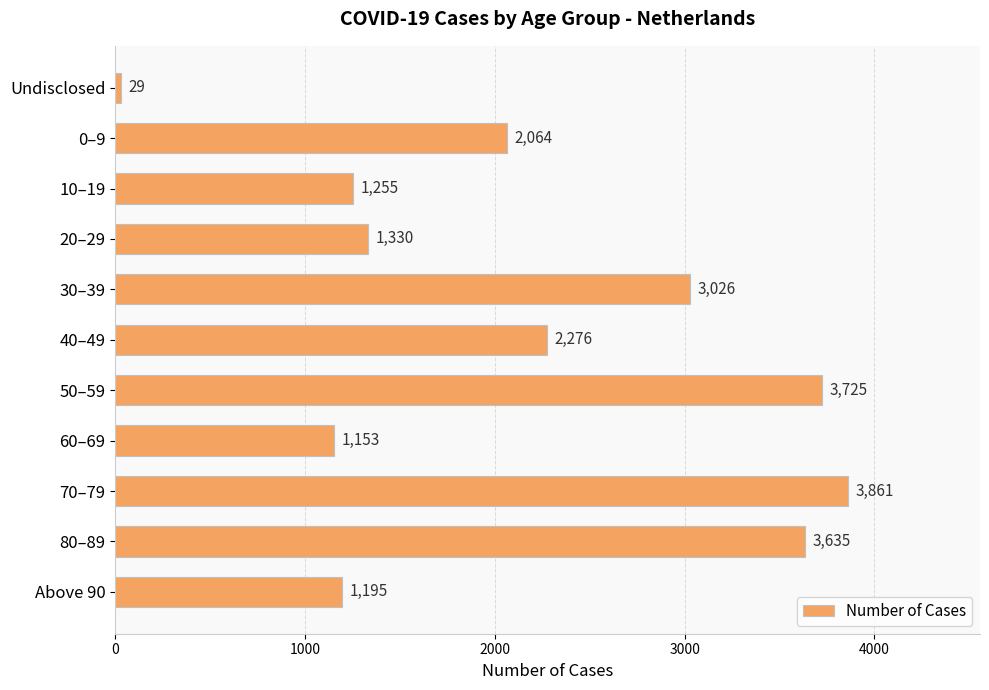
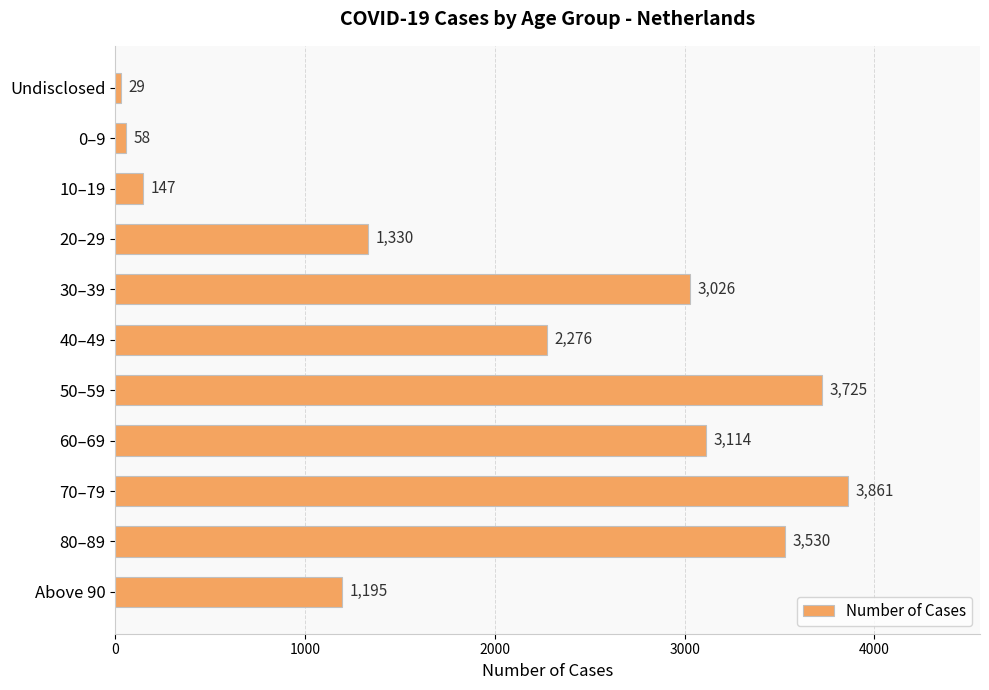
0–9: 2,064 -> 58
10–19: 1,255 -> 147
60–69: 1,153 -> 3,114
80–89: 3,635 -> 3,530
